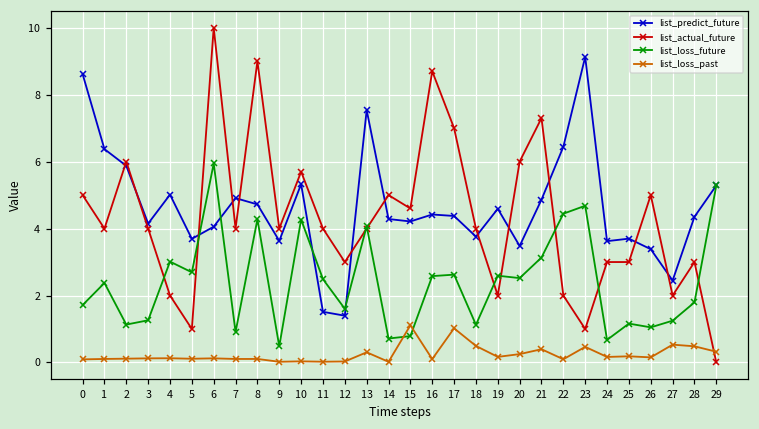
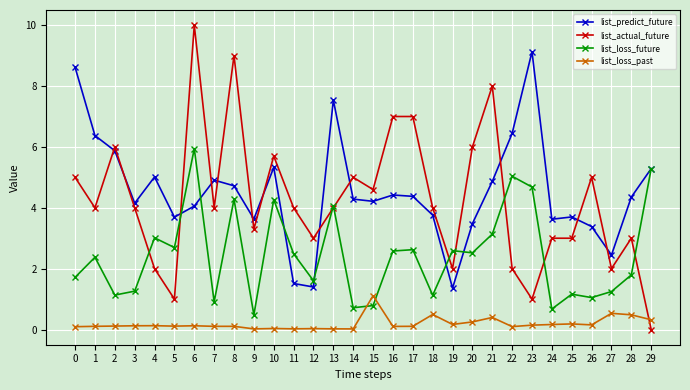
list_actual_future, 9: 4.0 -> 3.3
list_loss_past, 13: 0.3 -> 0.0
list_actual_future, 16: 8.7 -> 7.0
list_loss_past, 17: 1.0 -> 0.1
list_predict_future, 19: 4.6 -> 1.4
list_actual_future, 21: 7.3 -> 8.0
list_loss_future, 22: 4.4 -> 5.0
list_loss_past, 23: 0.5 -> 0.1
